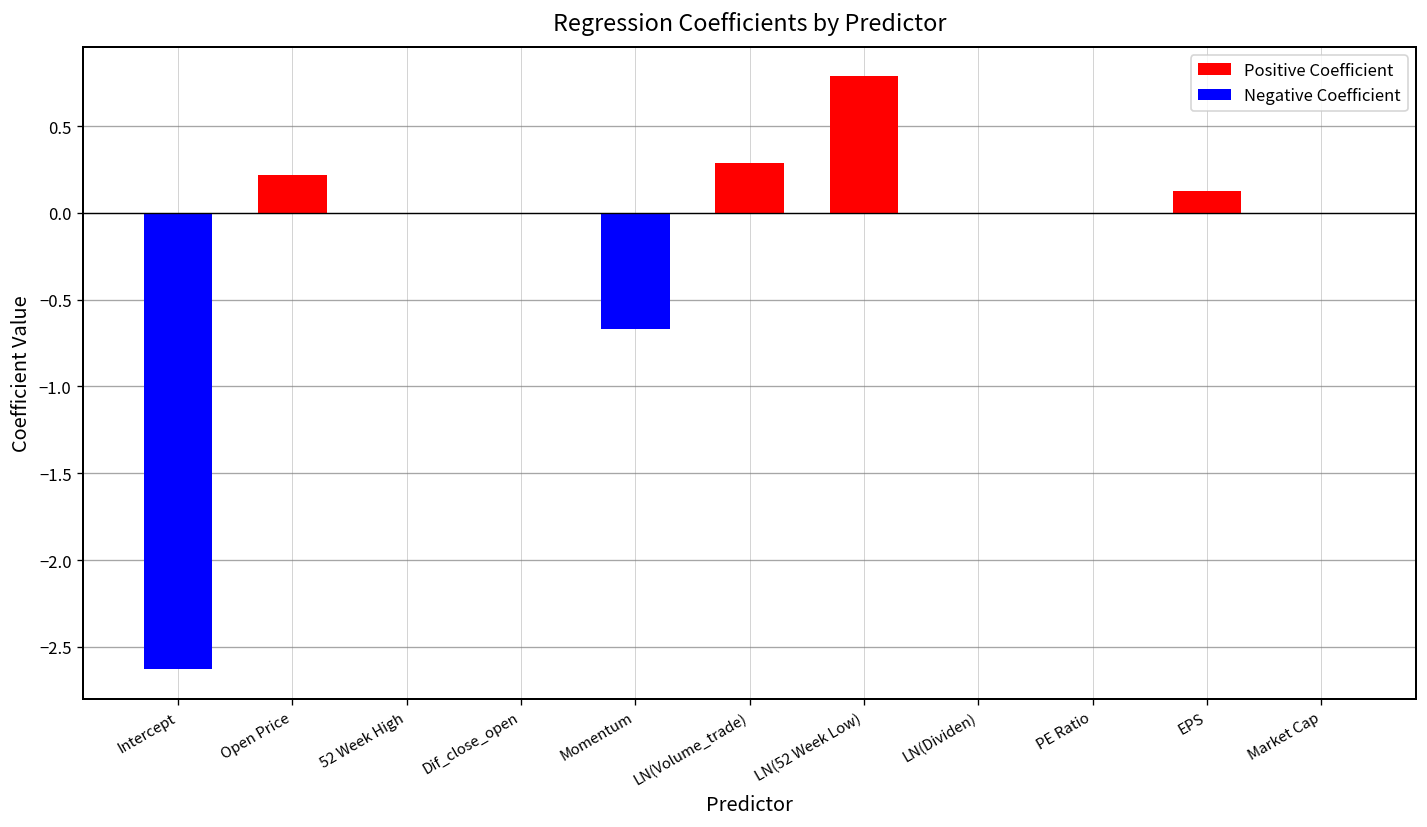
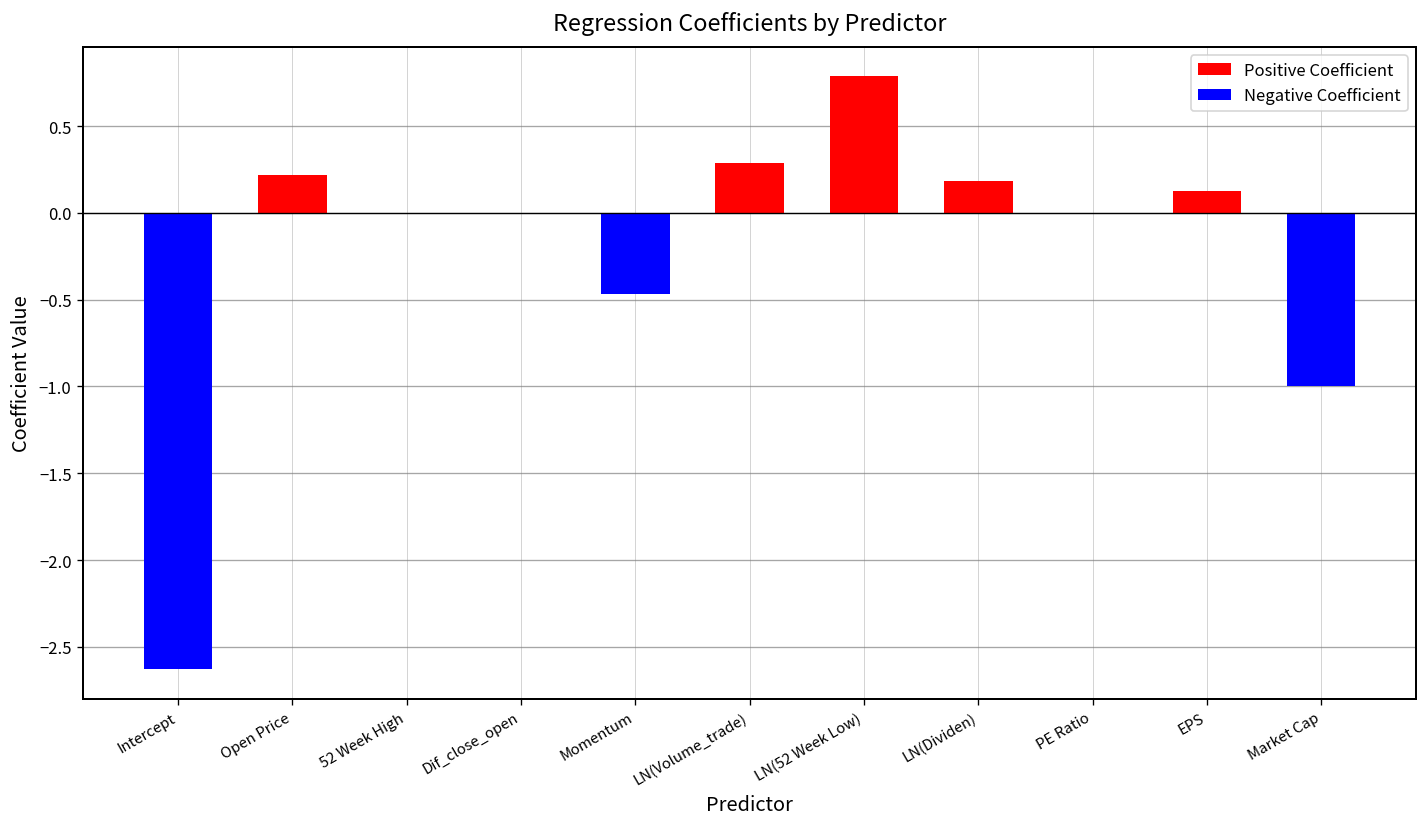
Momentum: -0.67 -> -0.47
LN(Dividen): 0.00 -> 0.18
Market Cap: 0 -> -1
